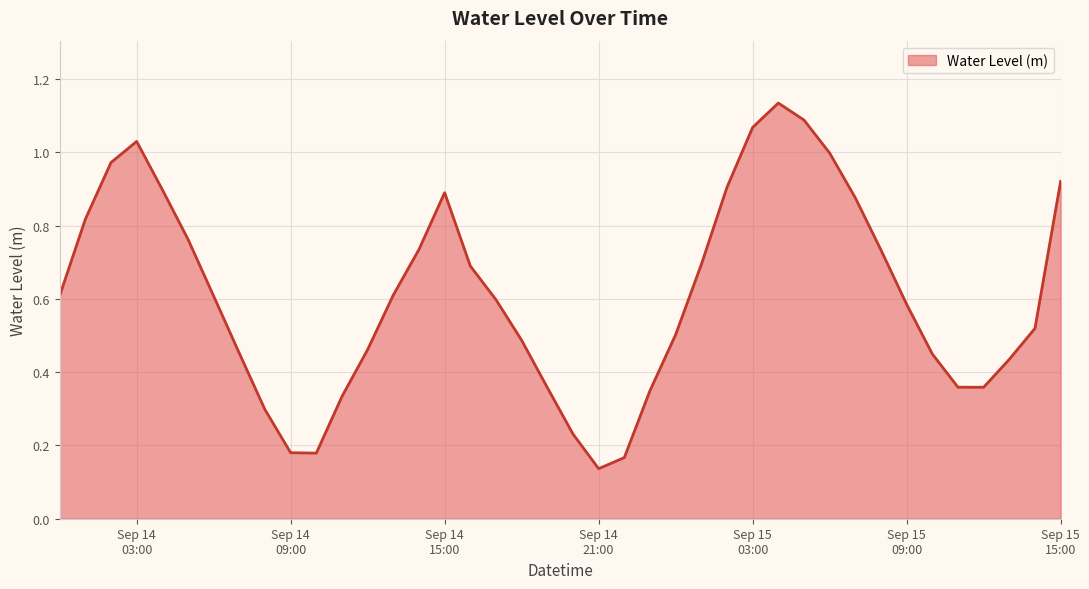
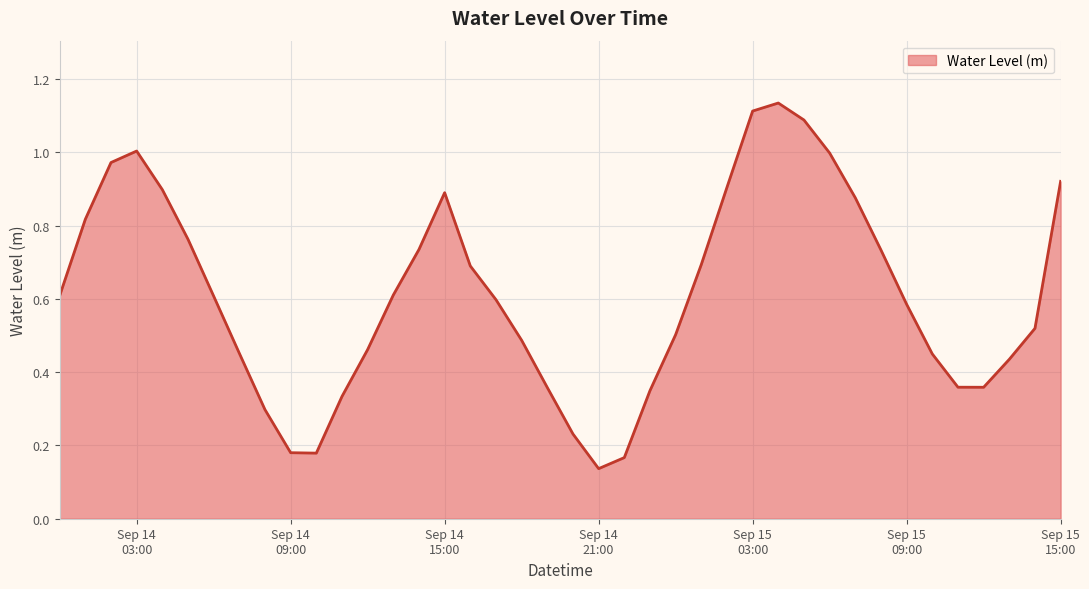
Sep 14 03:00: 1.03 -> 1.00
Sep 15 03:00: 1.07 -> 1.11
